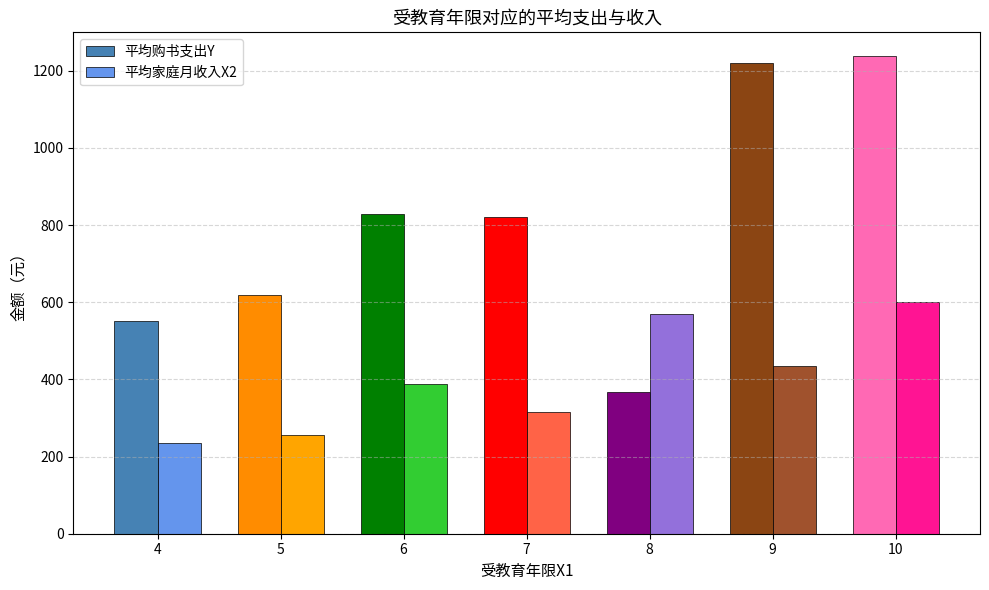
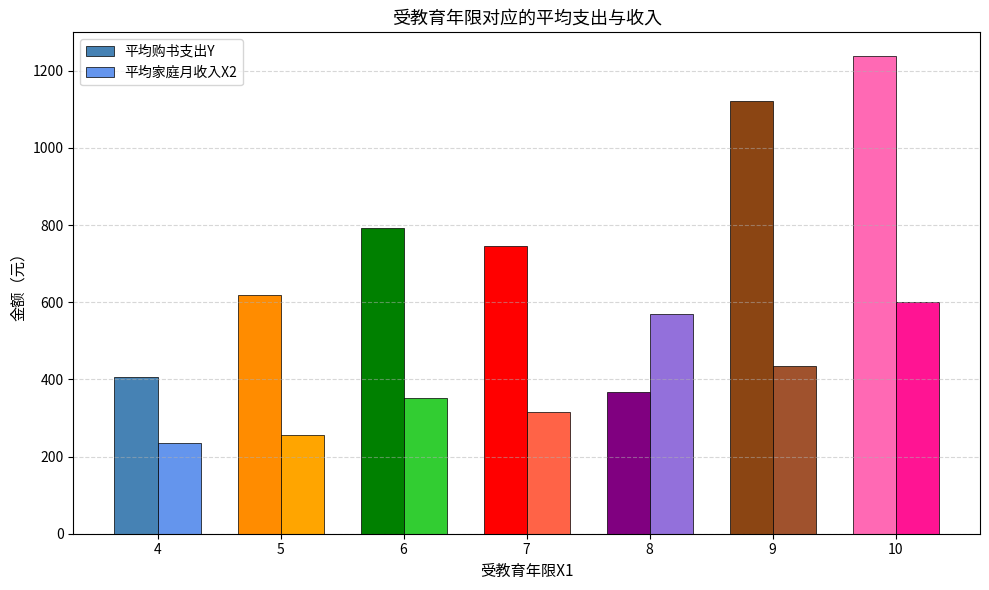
平均购书支出Y, 4: 550 -> 410
平均购书支出Y, 6: 830 -> 790
平均家庭月收入X2, 6: 390 -> 350
平均购书支出Y, 7: 820 -> 750
平均购书支出Y, 9: 1220 -> 1120
